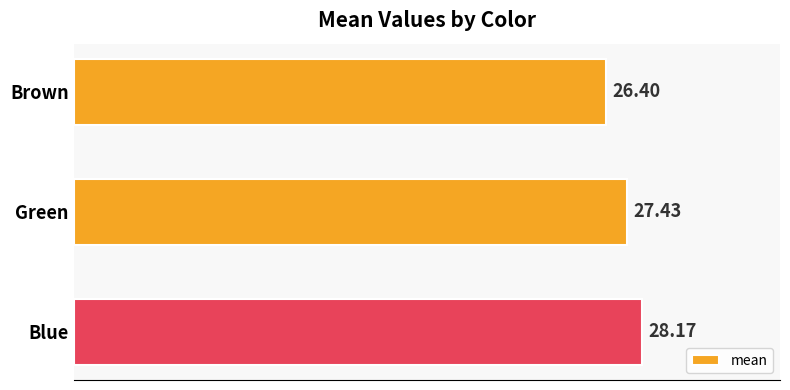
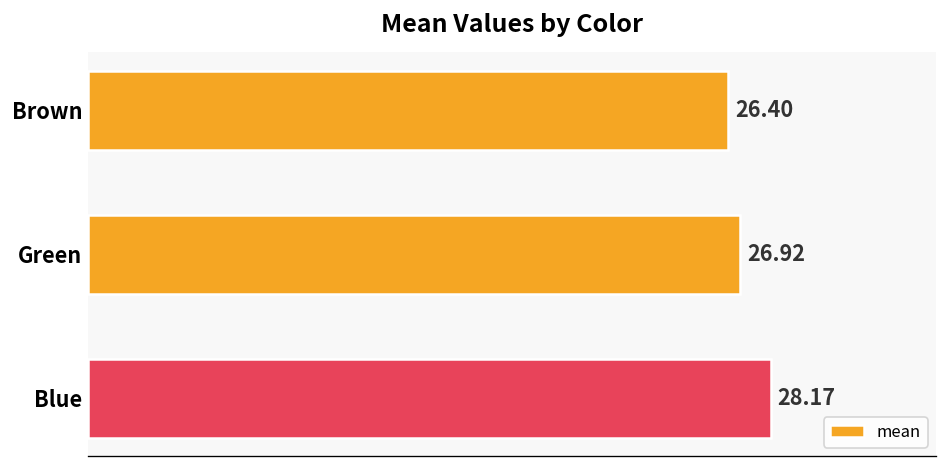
Green: 27.43 -> 26.92
